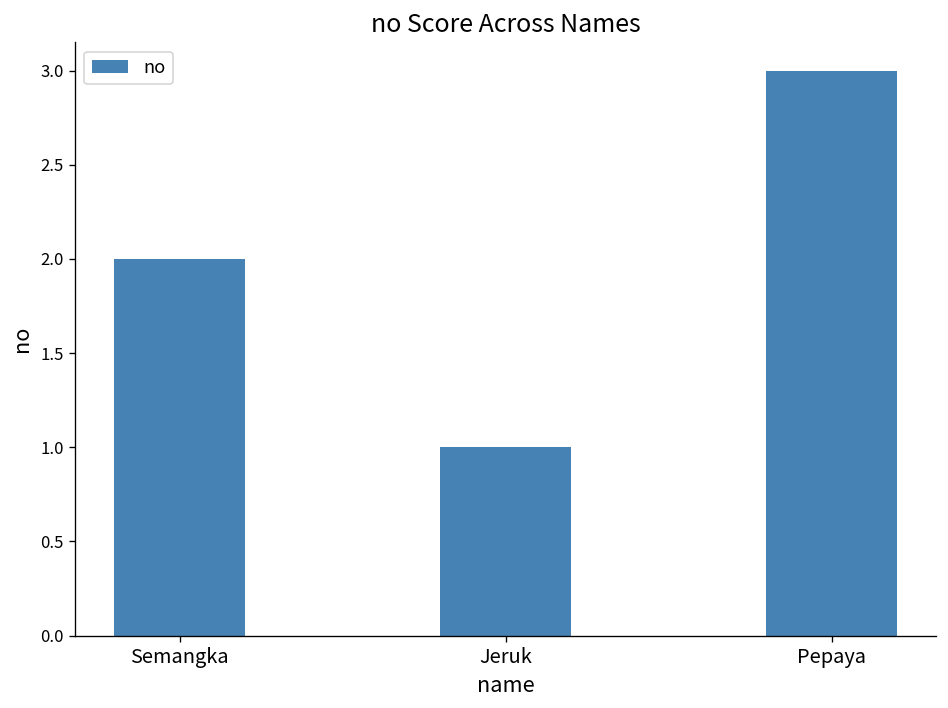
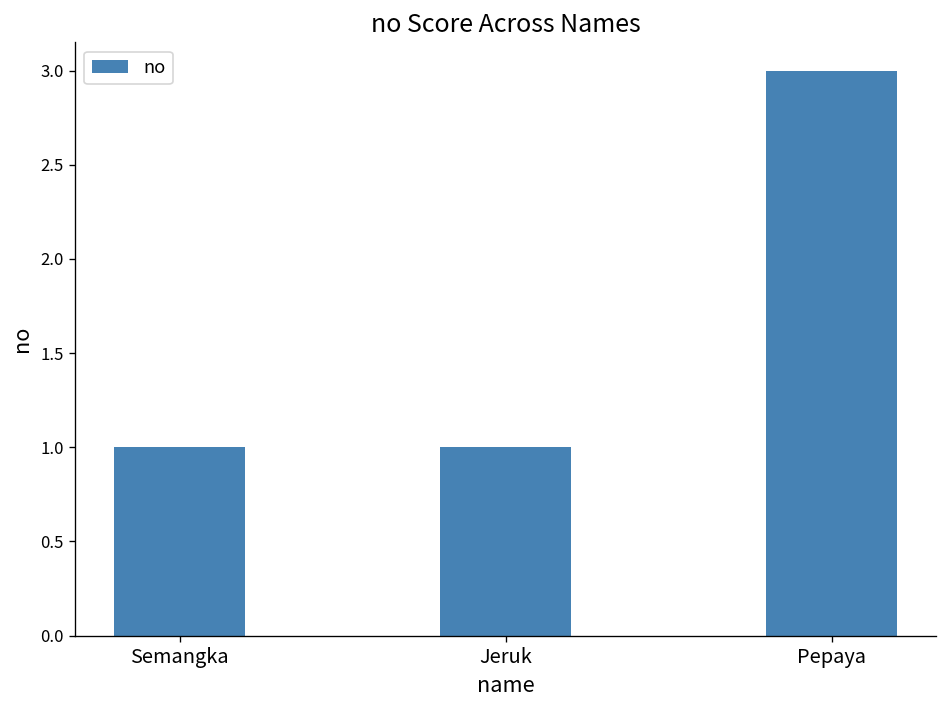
Semangka: 2 -> 1
